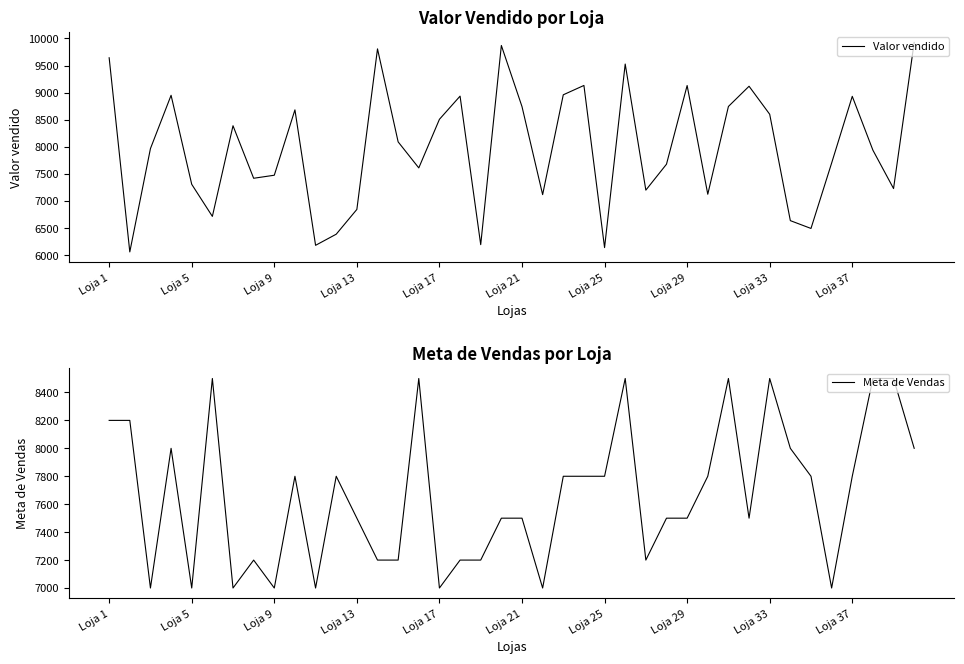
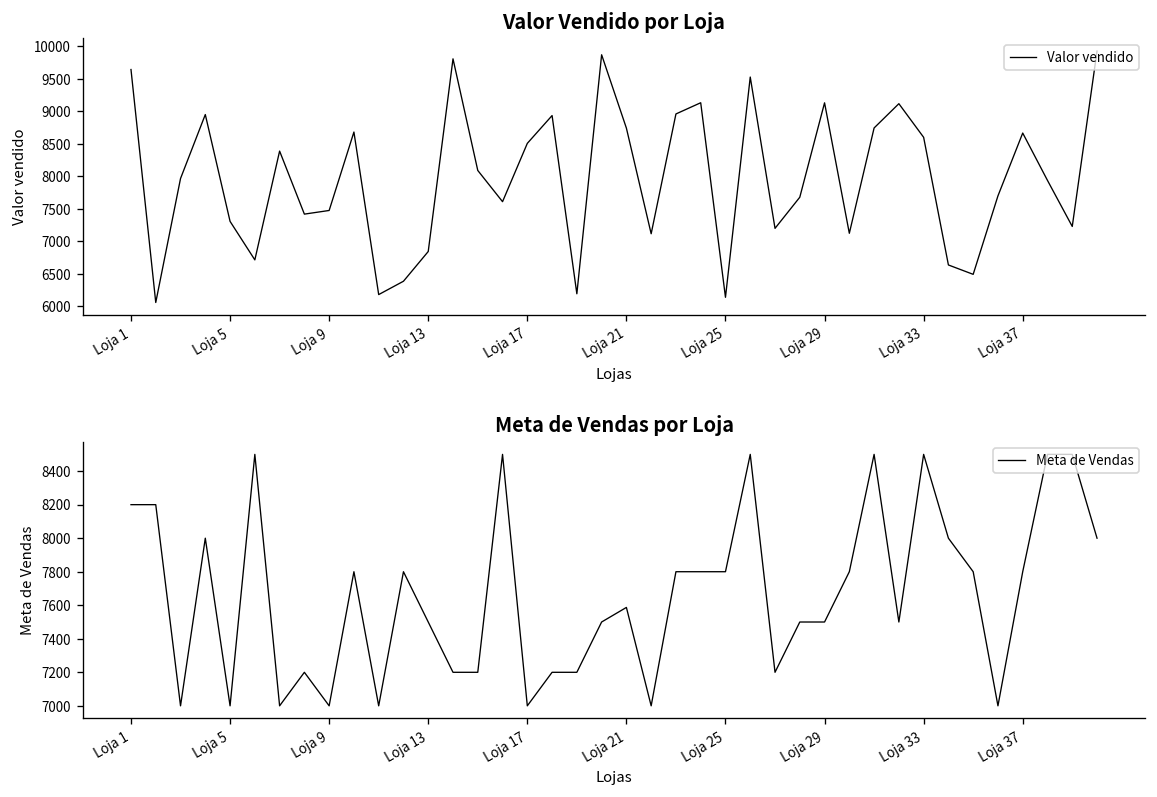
Valor Vendido por Loja, Loja 37: 8900 -> 8700
Meta de Vendas por Loja, Loja 21: 7500 -> 7590
